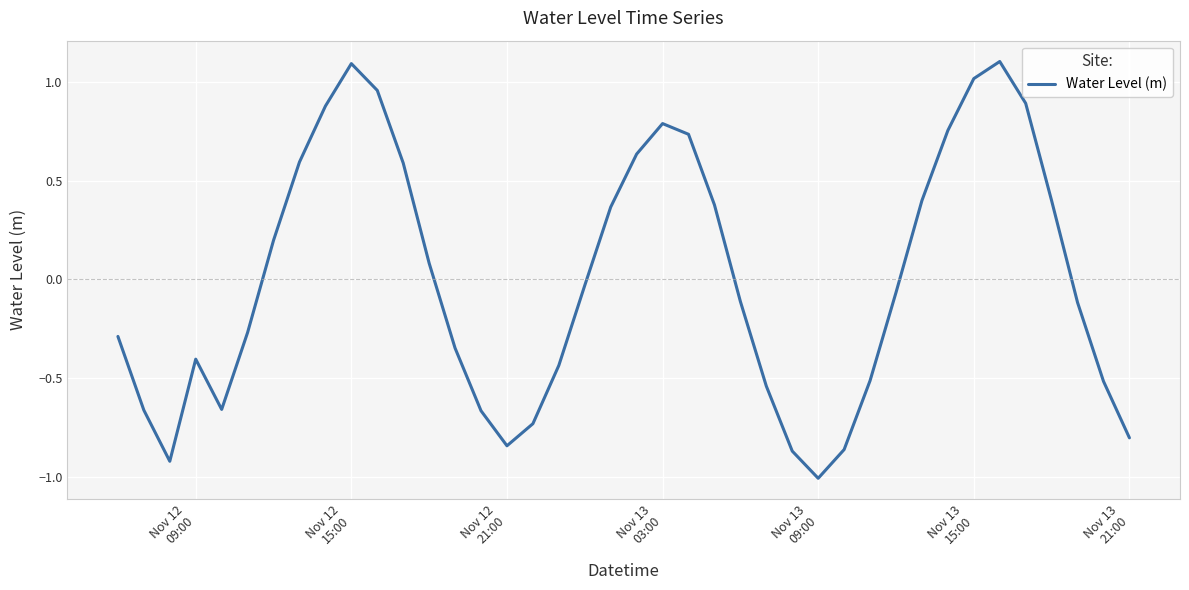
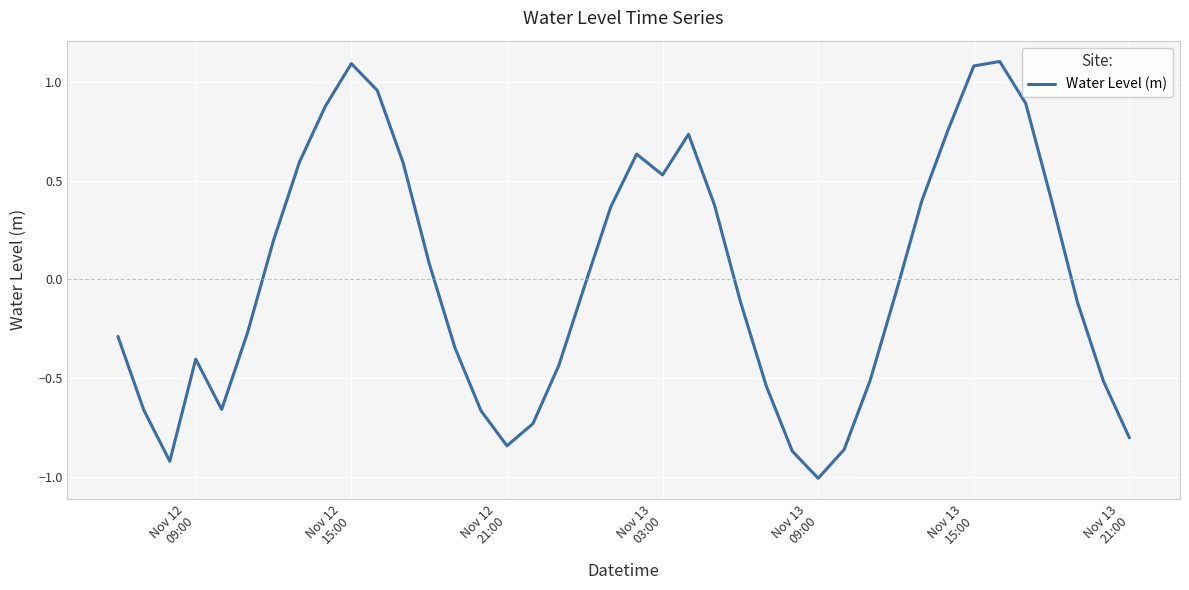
Nov 13 03:00: 0.79 -> 0.53
Nov 13 15:00: 1.02 -> 1.08
